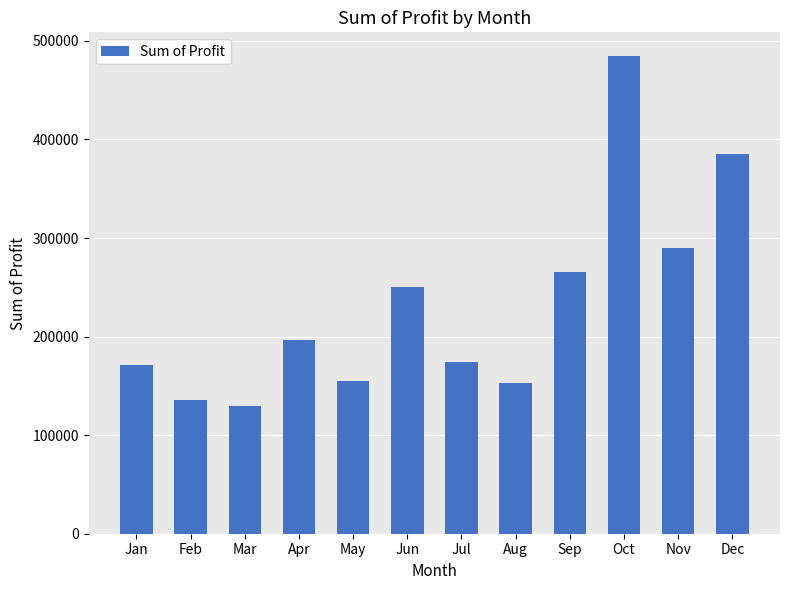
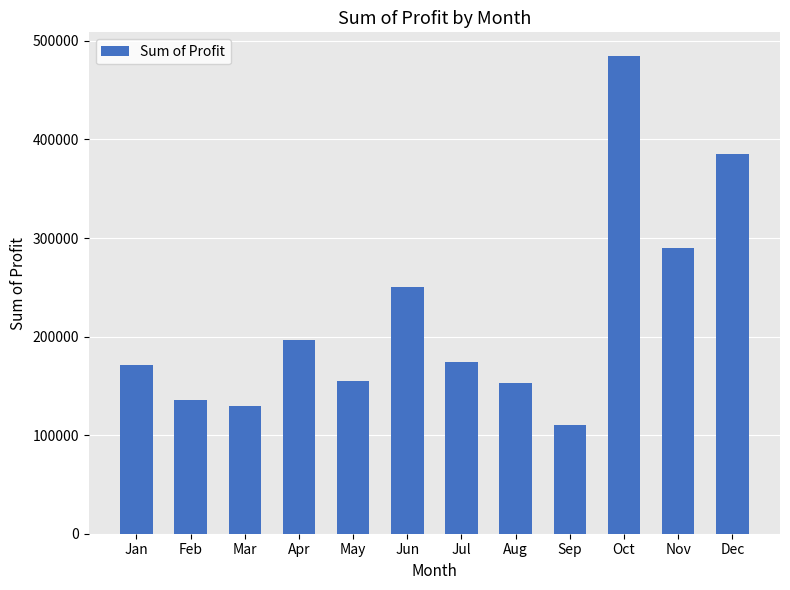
Sep: 270000 -> 110000
